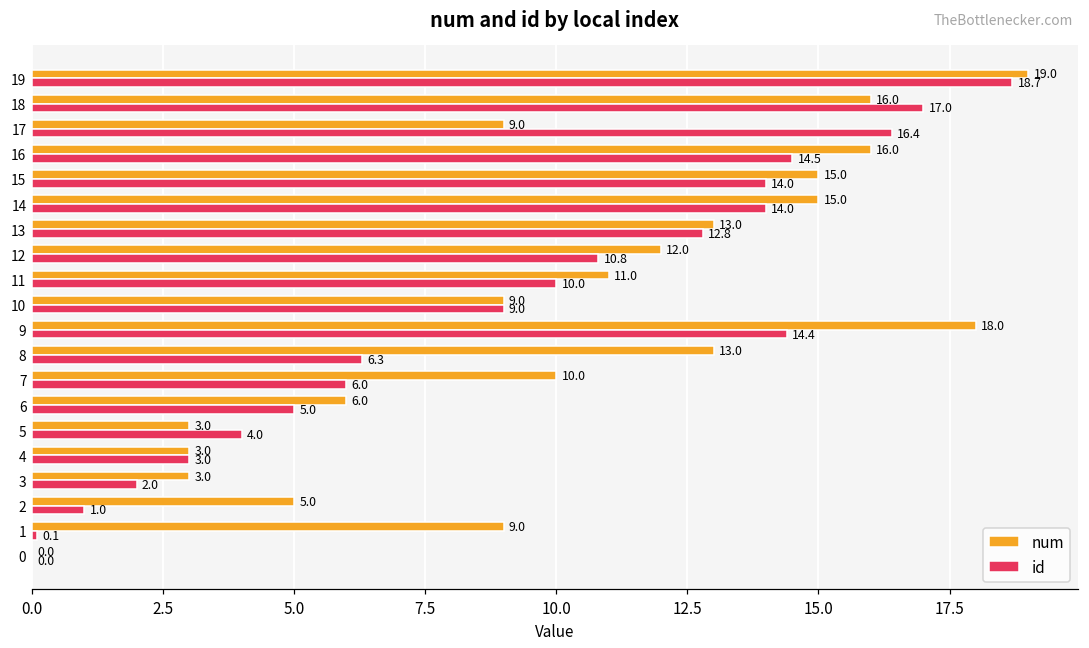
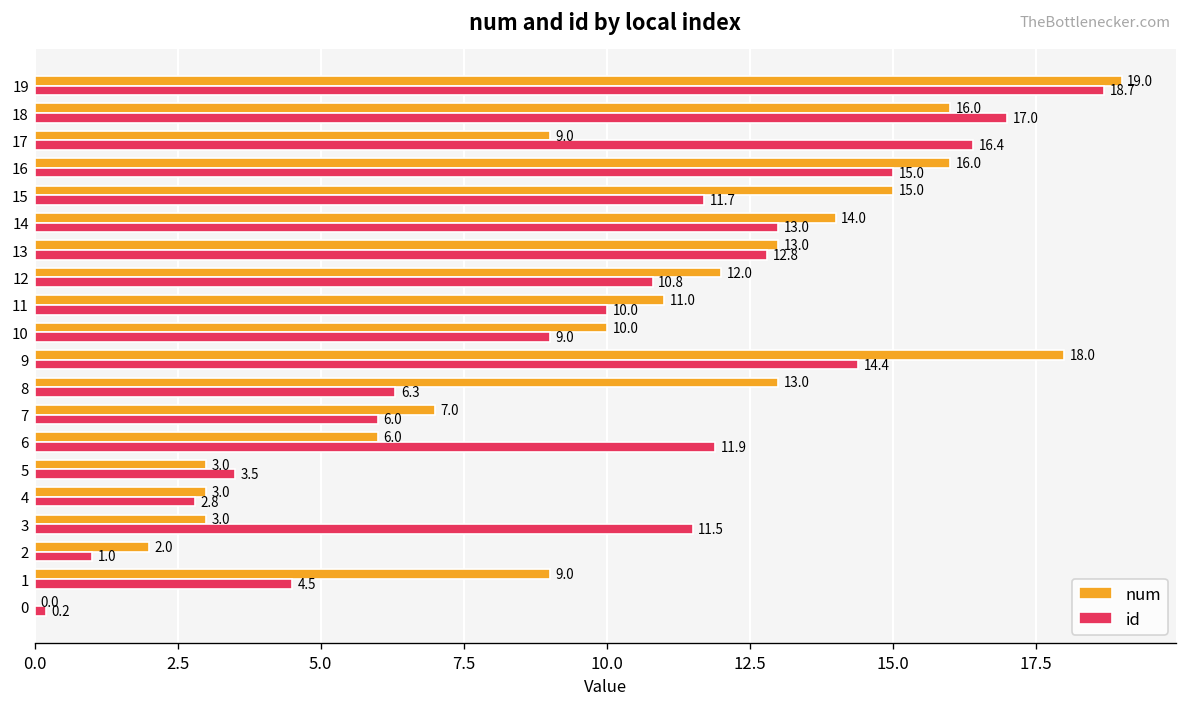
id, 16: 14.5 -> 15.0
id, 15: 14.0 -> 11.7
num, 14: 15.0 -> 14.0
id, 14: 14.0 -> 13.0
num, 10: 9.0 -> 10.0
num, 7: 10.0 -> 7.0
id, 6: 5.0 -> 11.9
id, 5: 4.0 -> 3.5
id, 4: 3.0 -> 2.8
id, 3: 2.0 -> 11.5
num, 2: 5.0 -> 2.0
id, 1: 0.1 -> 4.5
id, 0: 0.0 -> 0.2
